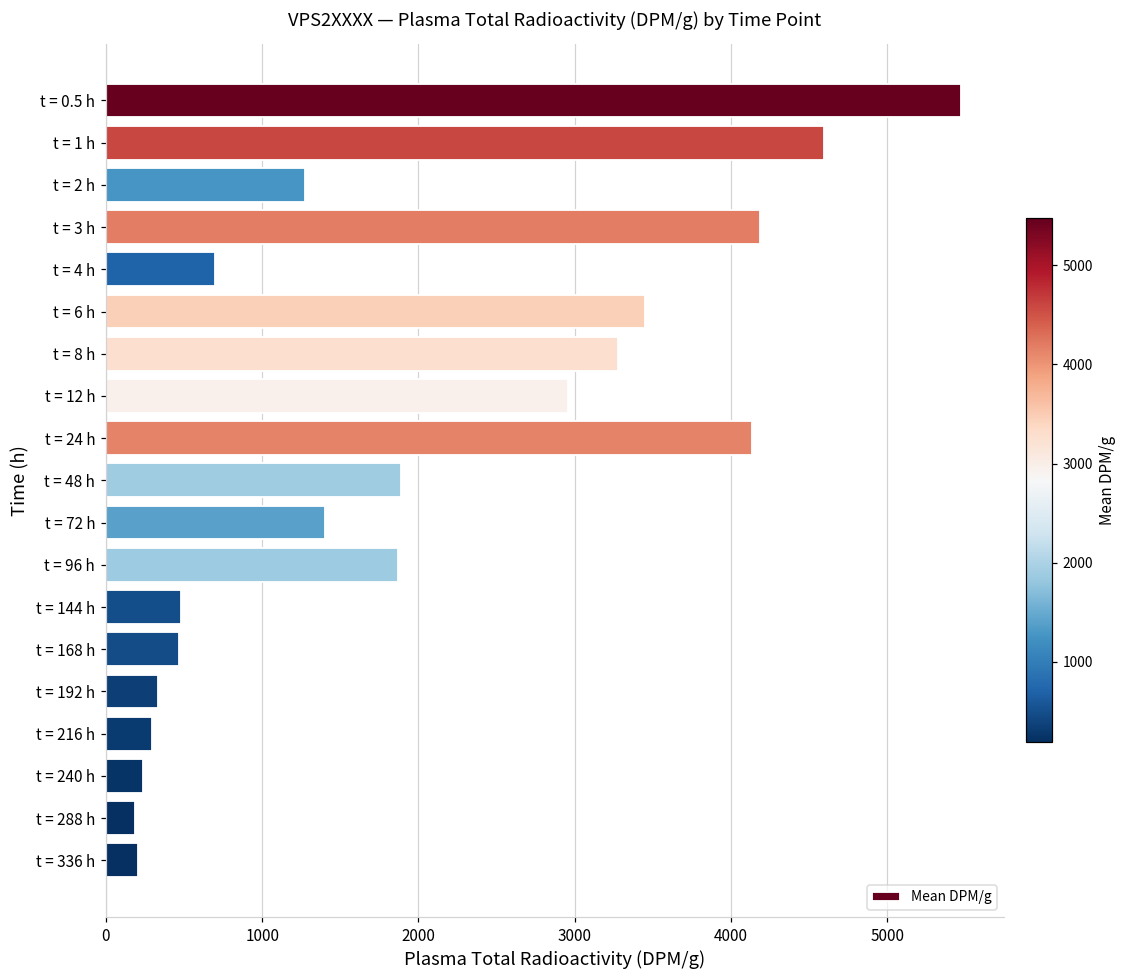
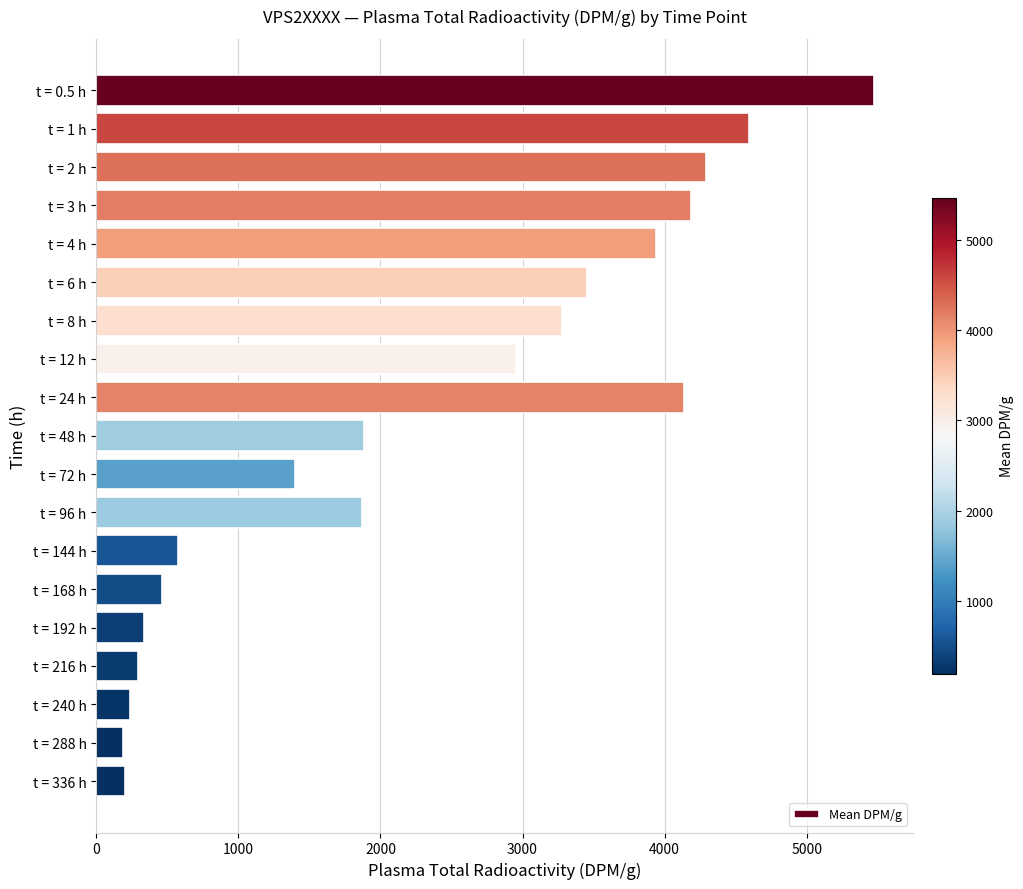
t = 2 h: 1280 -> 4290
t = 4 h: 700 -> 3940
t = 144 h: 480 -> 580
